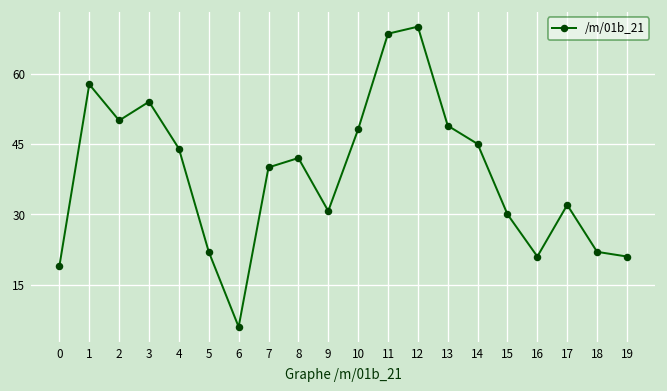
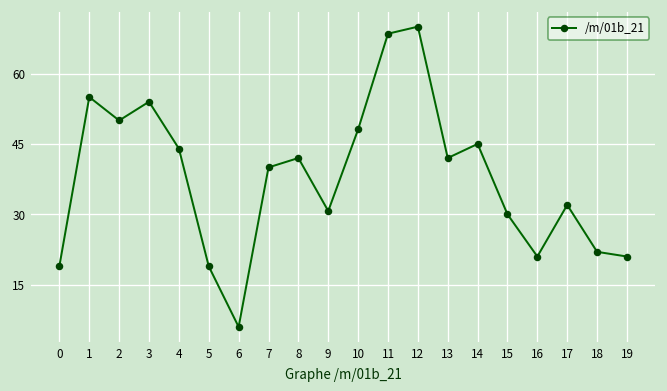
1: 58 -> 55
5: 22 -> 19
13: 49 -> 42
